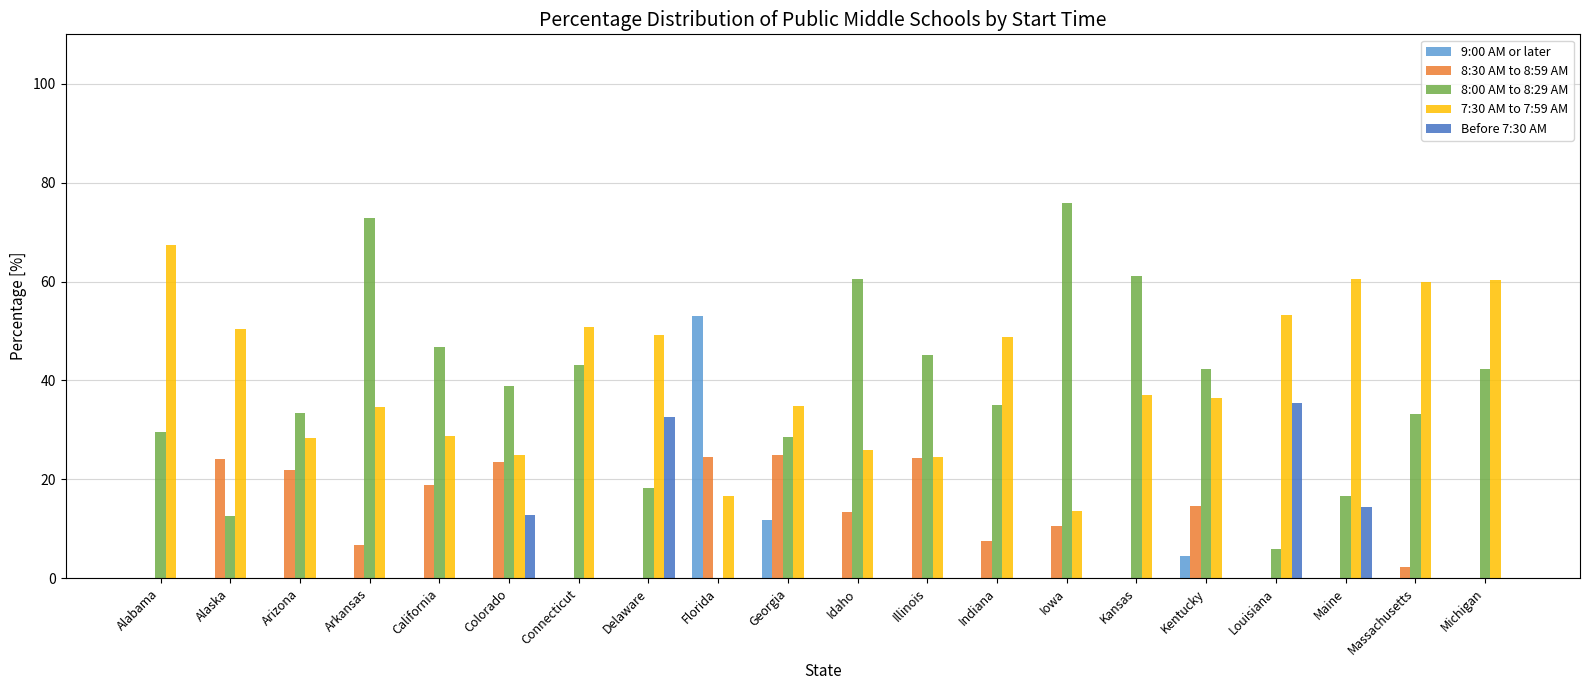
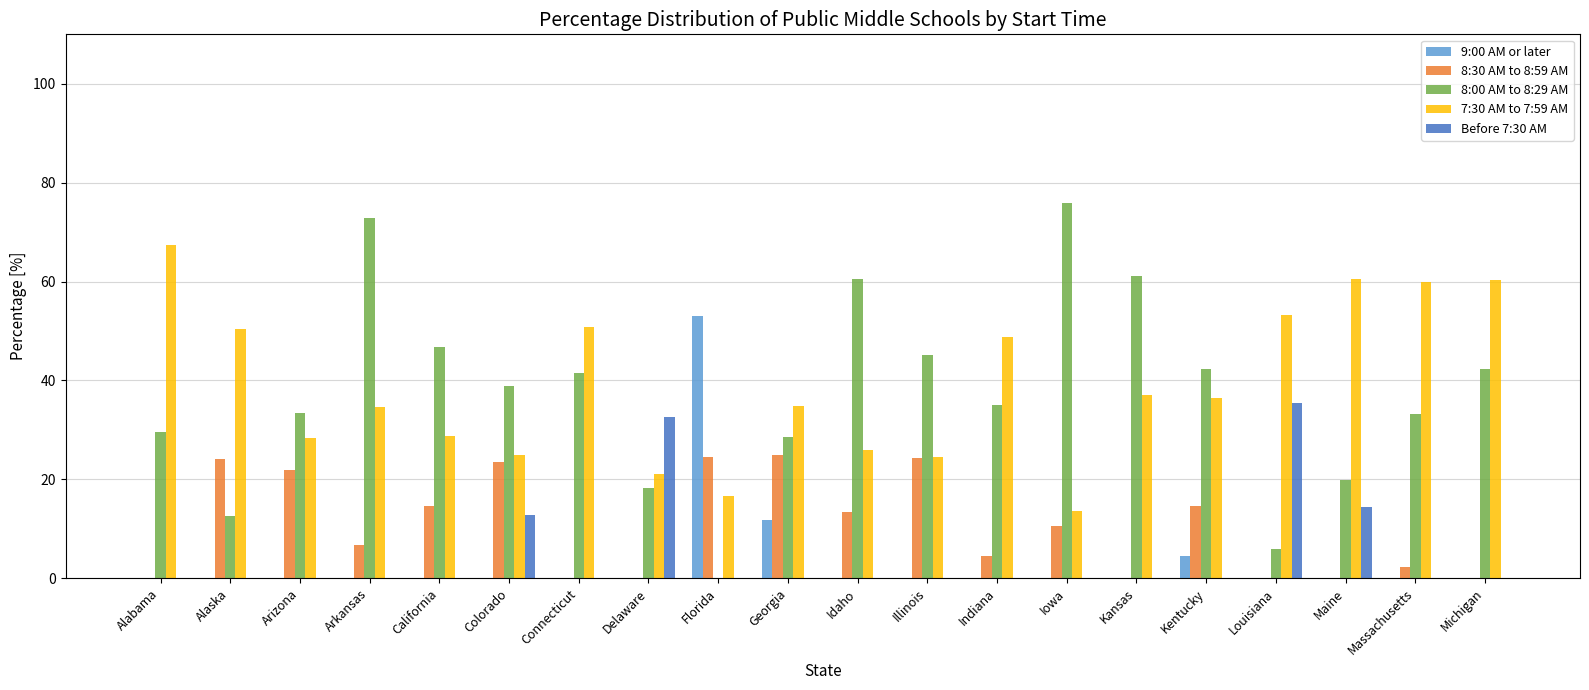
8:30 AM to 8:59 AM, California: 19 -> 15
8:00 AM to 8:29 AM, Connecticut: 43 -> 41
7:30 AM to 7:59 AM, Delaware: 49 -> 21
8:30 AM to 8:59 AM, Indiana: 8 -> 5
8:00 AM to 8:29 AM, Maine: 17 -> 20
